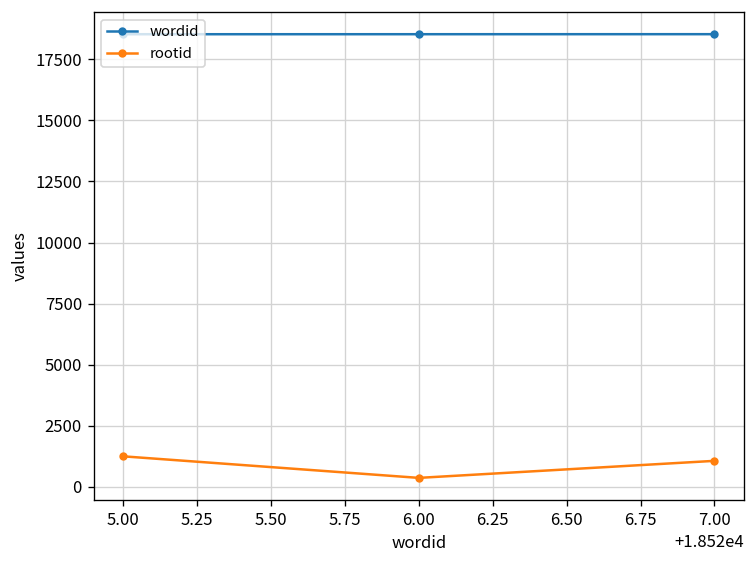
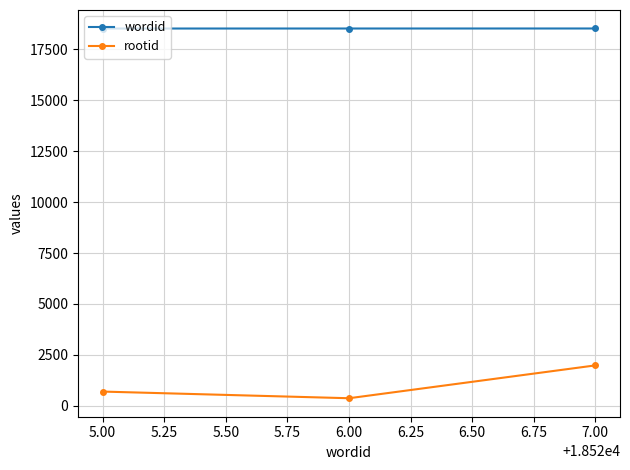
rootid, 5.00: 1300 -> 700
rootid, 7.00: 1100 -> 2000
